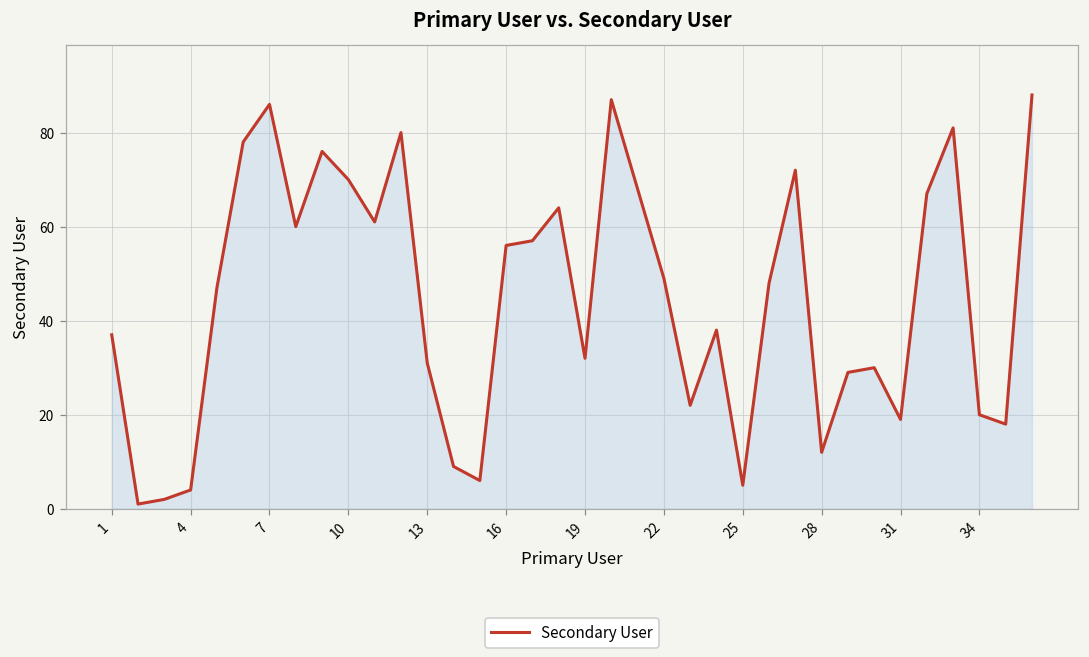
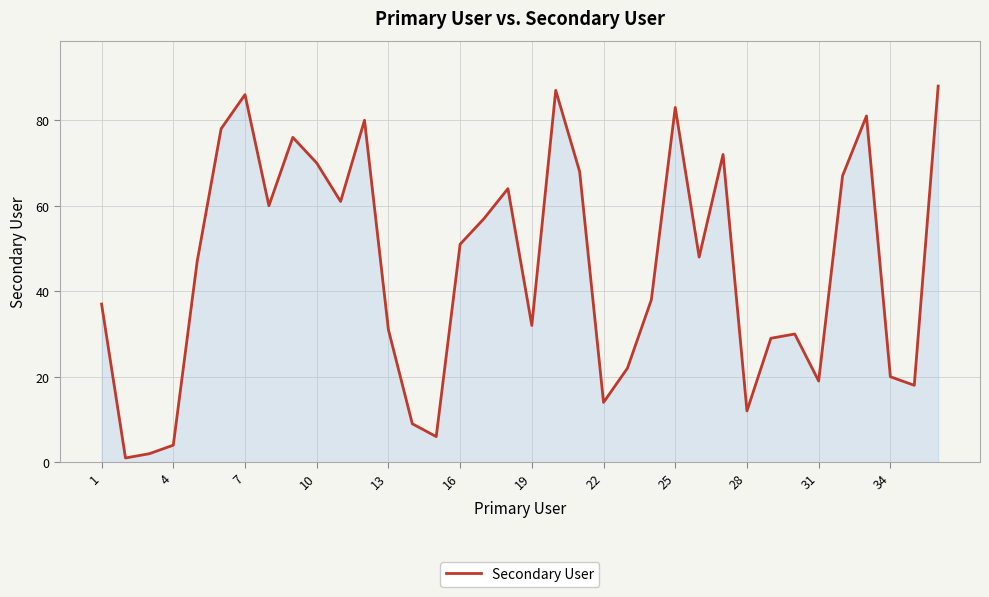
16: 56 -> 51
22: 49 -> 14
25: 5 -> 83
